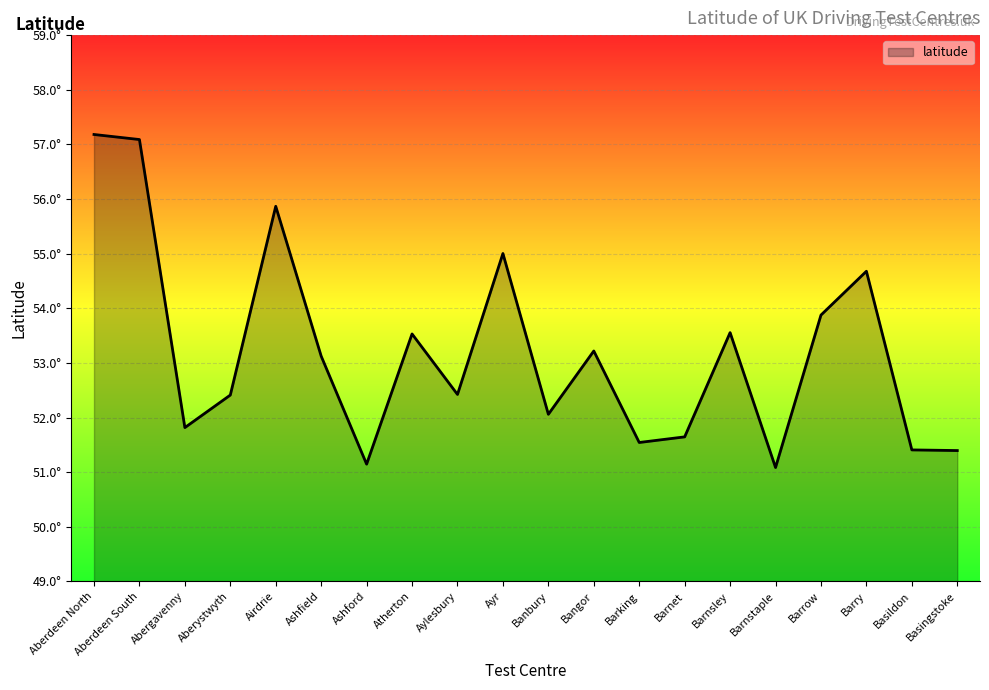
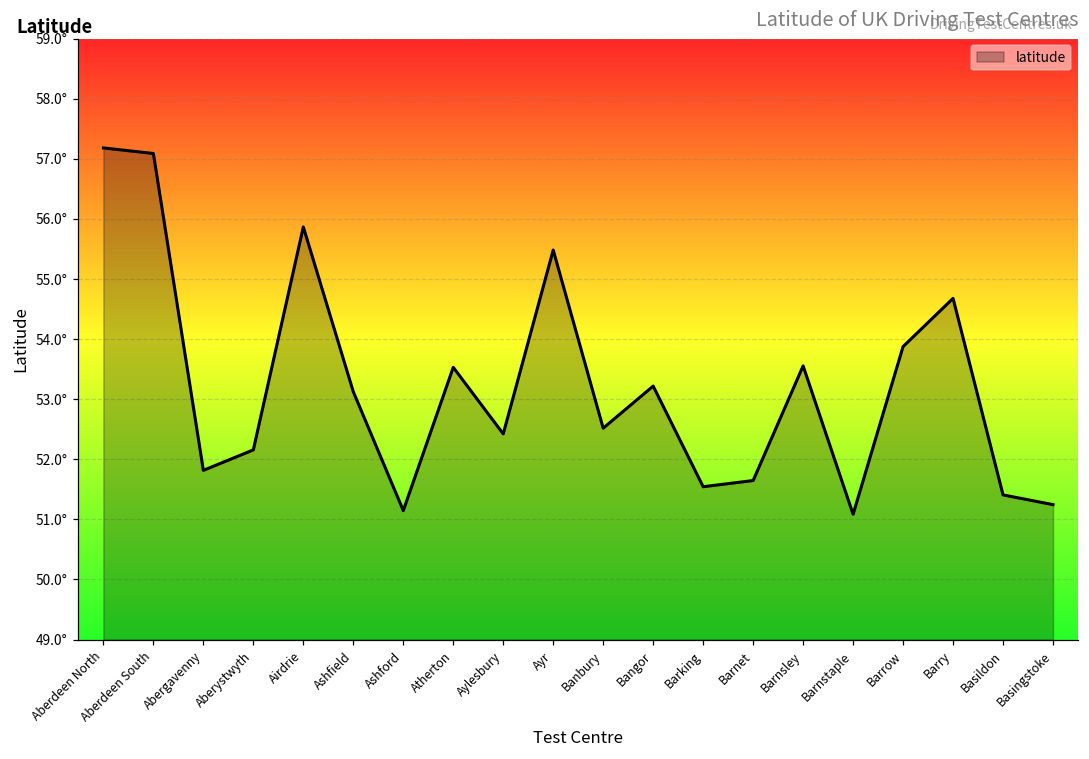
Aberystwyth: 52.4° -> 52.2°
Ayr: 55.0° -> 55.5°
Banbury: 52.1° -> 52.5°
Basingstoke: 51.4° -> 51.2°
